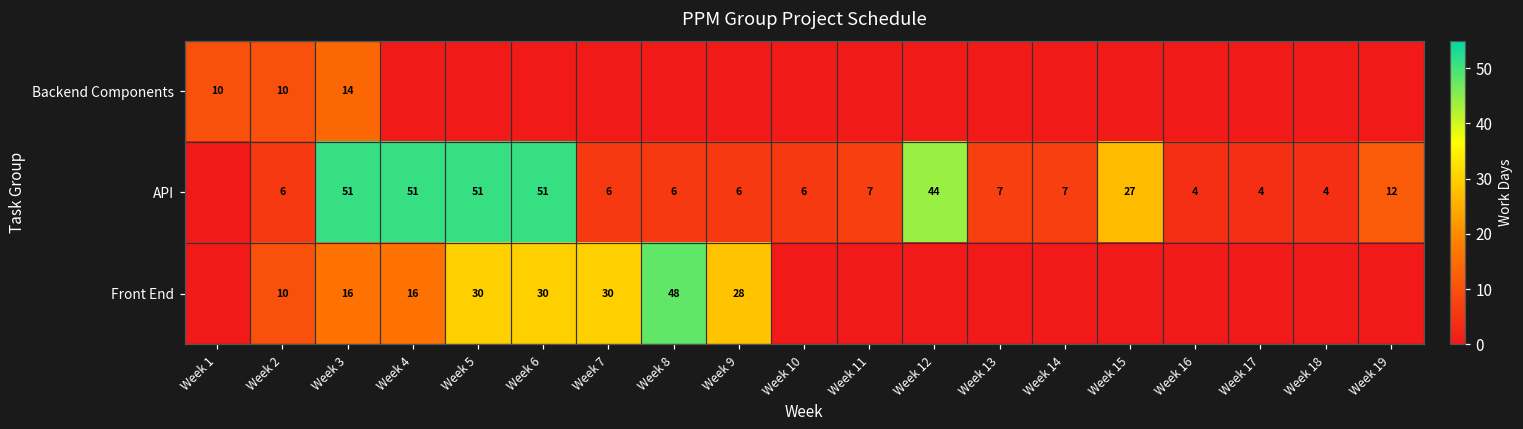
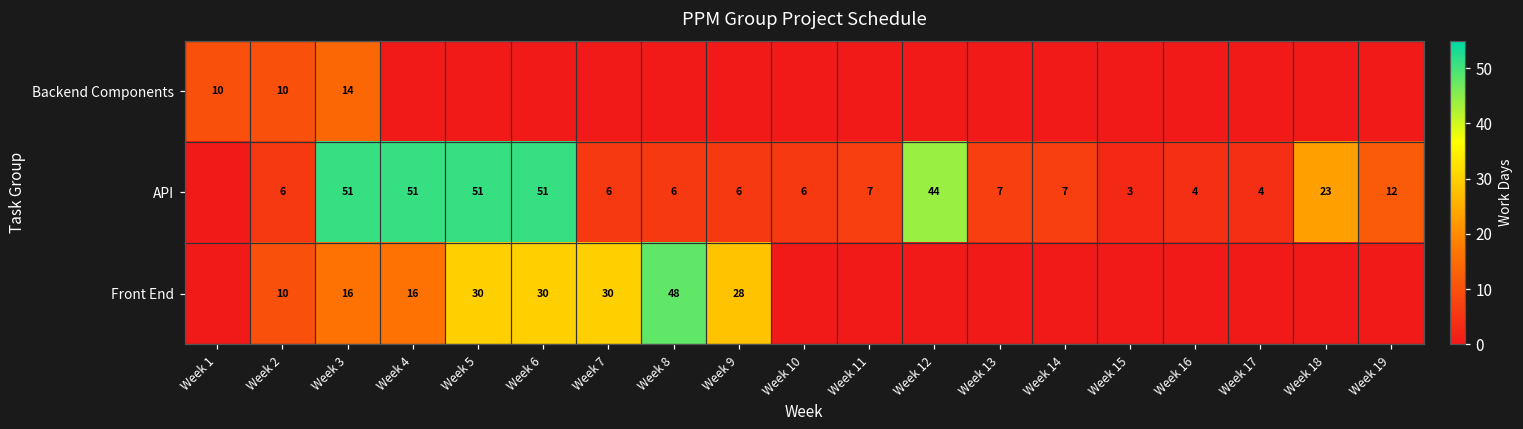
API, Week 15: 27 -> 3
API, Week 18: 4 -> 23
